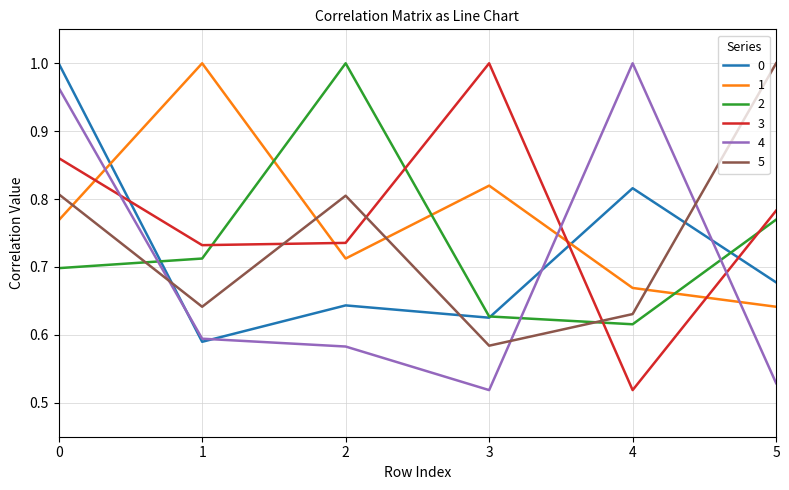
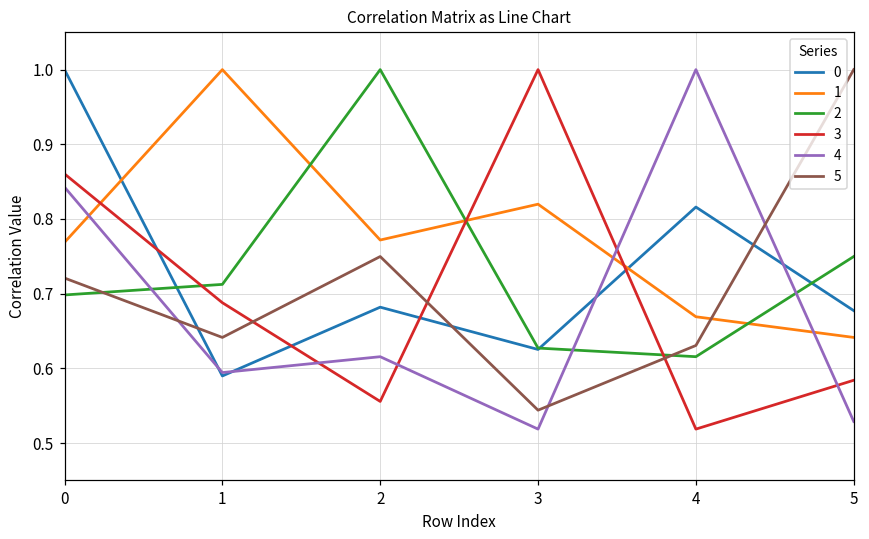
4, 0: 0.96 -> 0.84
5, 0: 0.81 -> 0.72
3, 1: 0.73 -> 0.69
0, 2: 0.64 -> 0.68
1, 2: 0.71 -> 0.77
3, 2: 0.74 -> 0.56
4, 2: 0.58 -> 0.62
5, 2: 0.80 -> 0.75
5, 3: 0.58 -> 0.54
2, 5: 0.77 -> 0.75
3, 5: 0.78 -> 0.58
